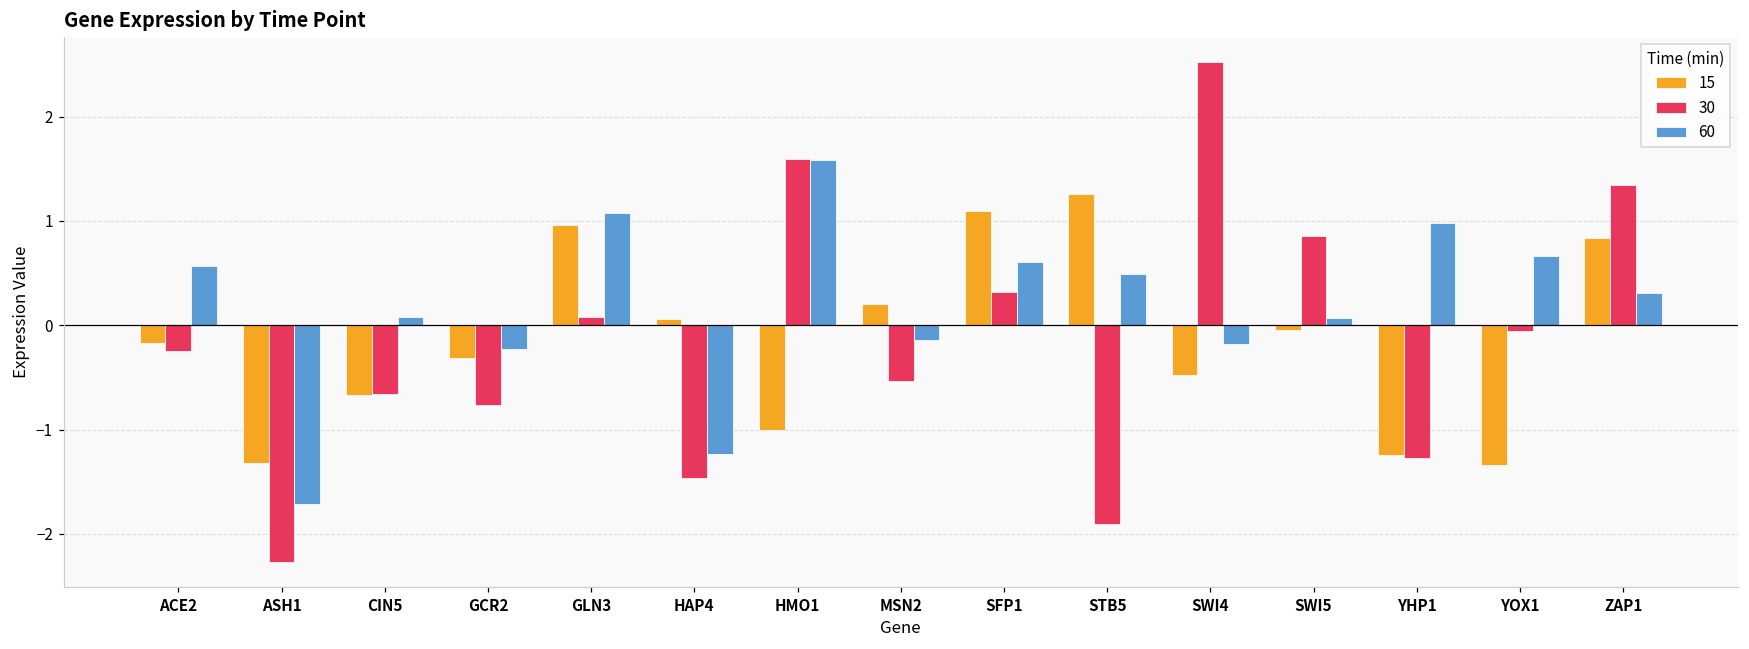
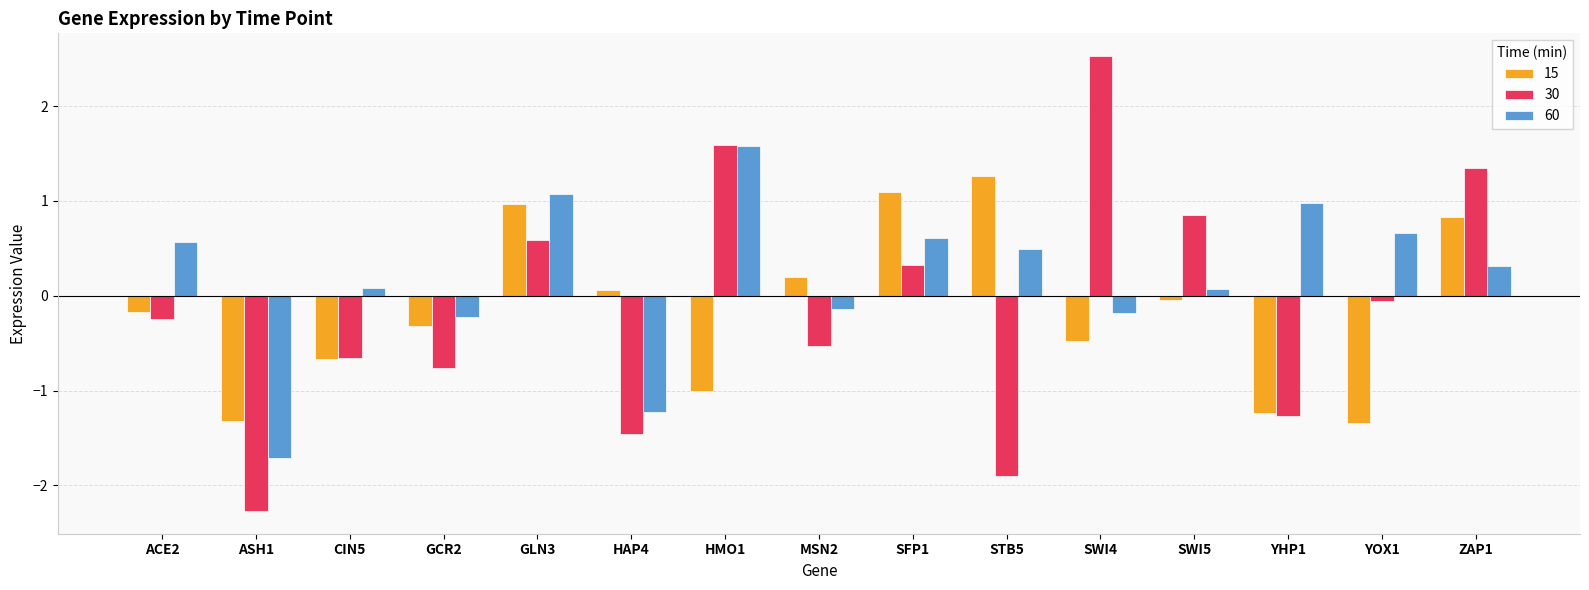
30, GLN3: 0.1 -> 0.6
